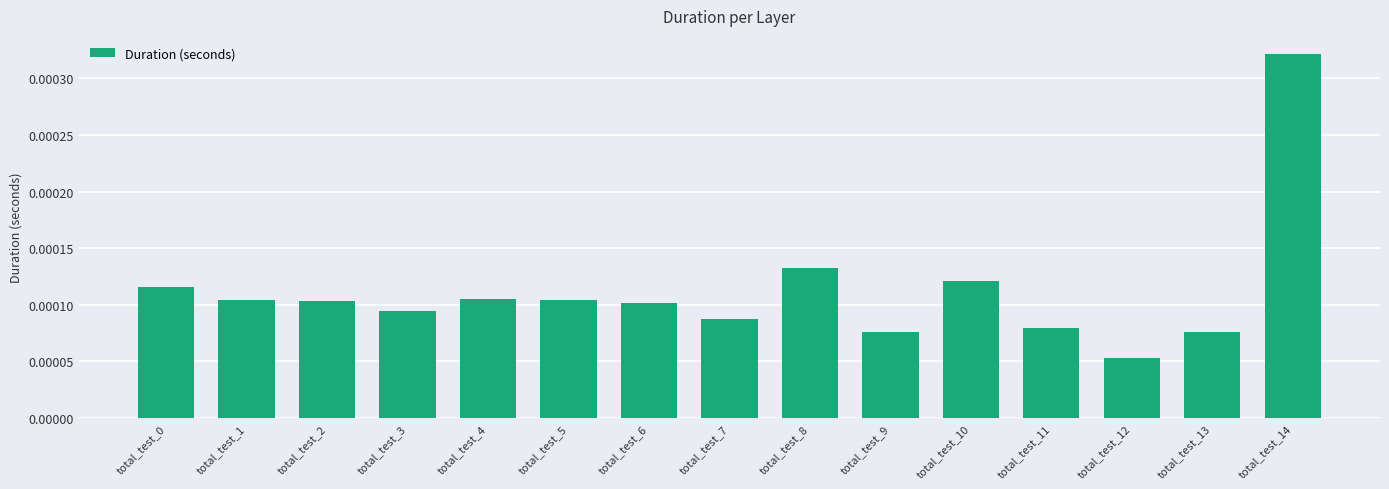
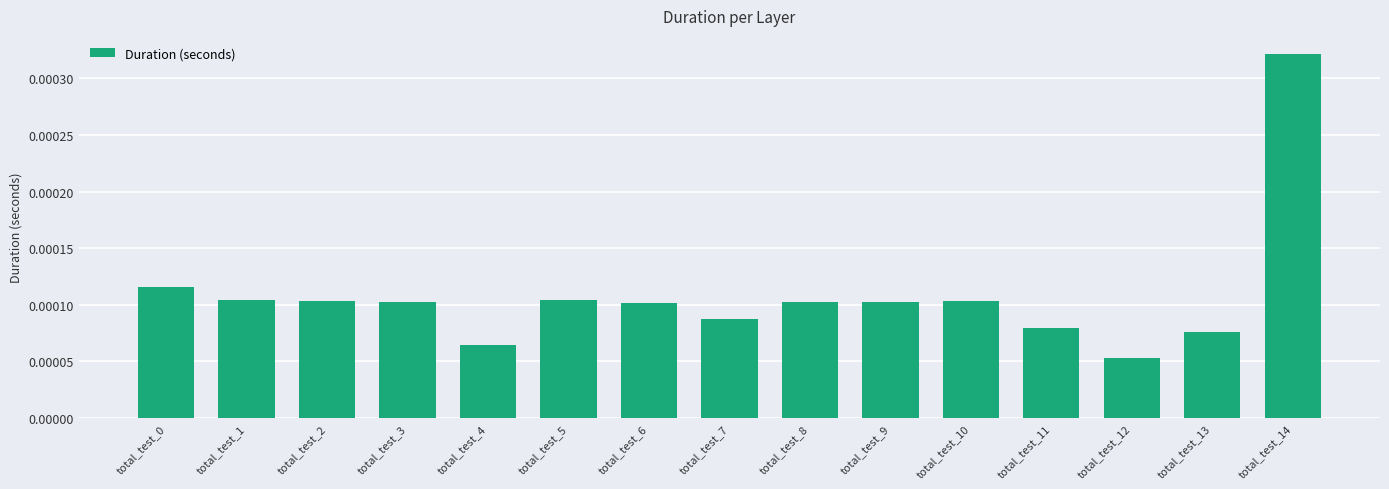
total_test_3: 0.000094 -> 0.000102
total_test_4: 0.000105 -> 0.000065
total_test_8: 0.000133 -> 0.000102
total_test_9: 0.000076 -> 0.000102
total_test_10: 0.000121 -> 0.000104
